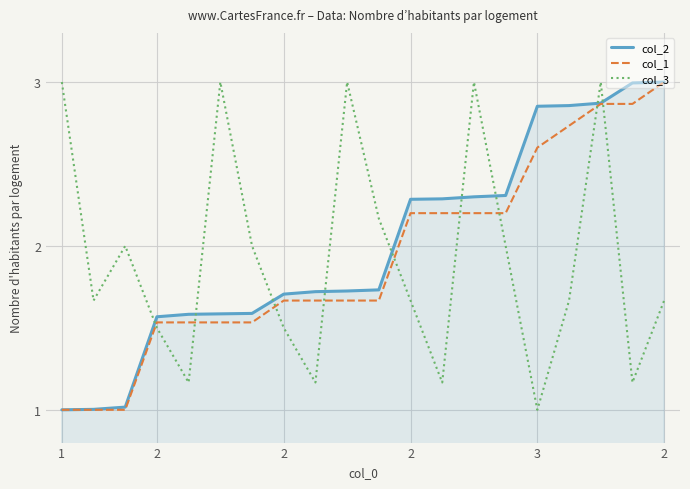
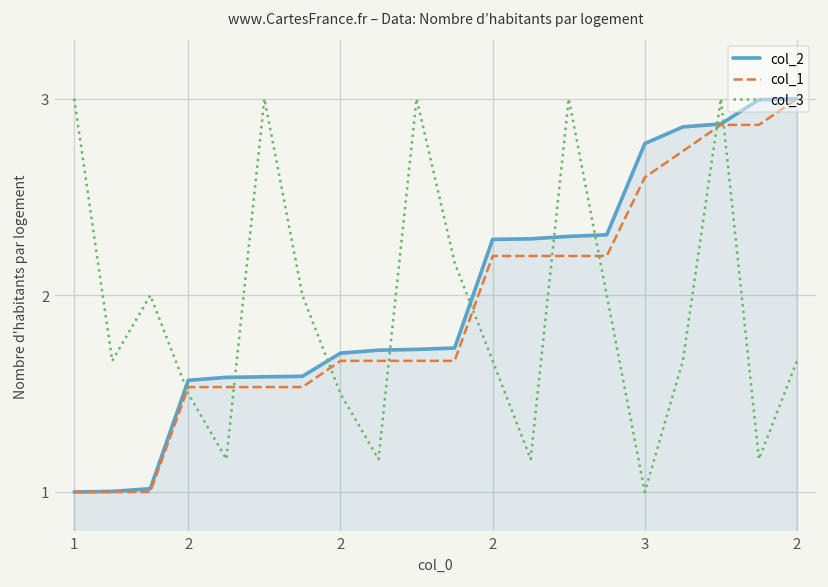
col_2, 3: 2.85 -> 2.77
